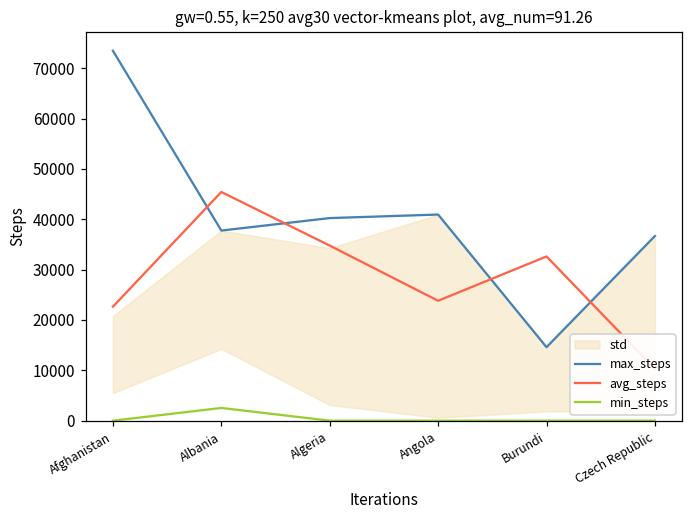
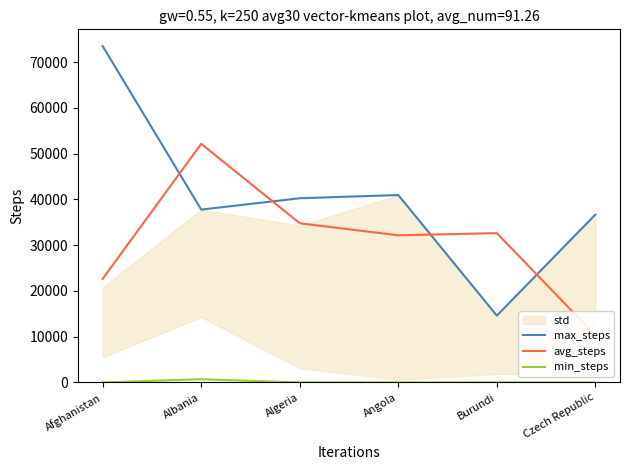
avg_steps, Albania: 45000 -> 52000
min_steps, Albania: 3000 -> 1000
avg_steps, Angola: 24000 -> 32000
